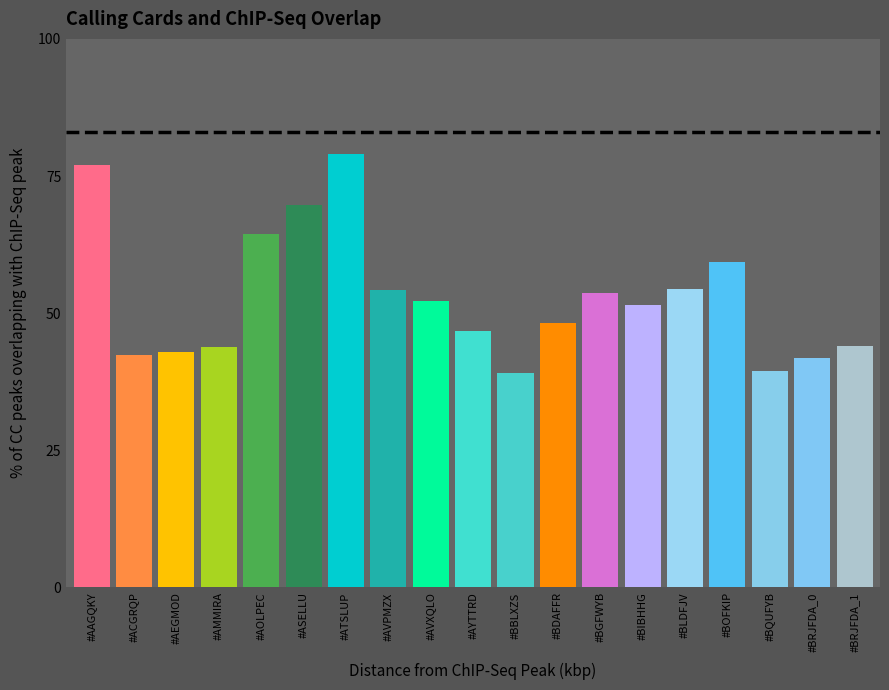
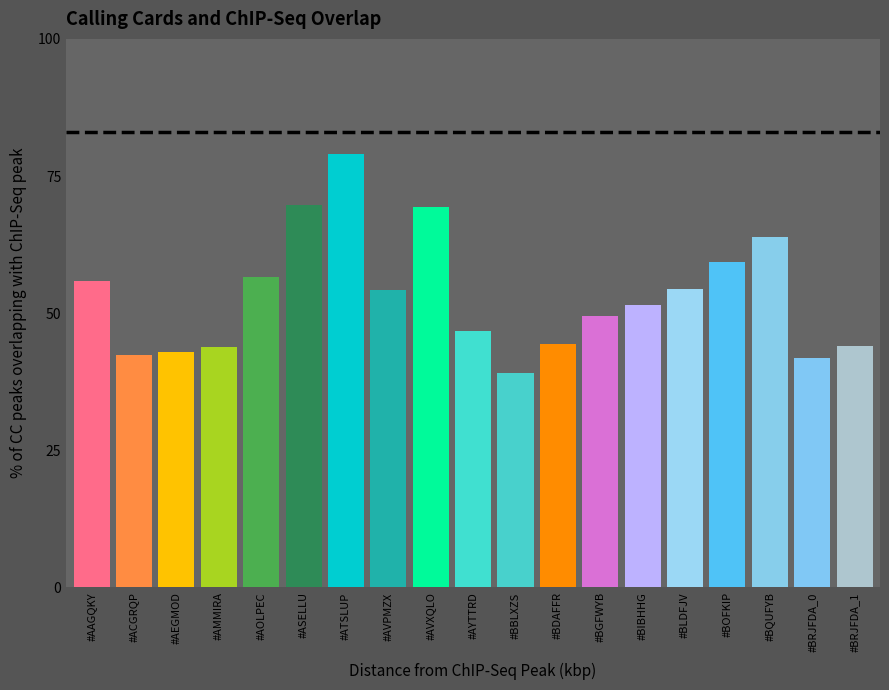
#AAGQKY: 77 -> 56
#AOLPEC: 64 -> 57
#AVXQLO: 52 -> 69
#BDAFFR: 48 -> 44
#BGFWYB: 54 -> 50
#BQUFYB: 39 -> 64
